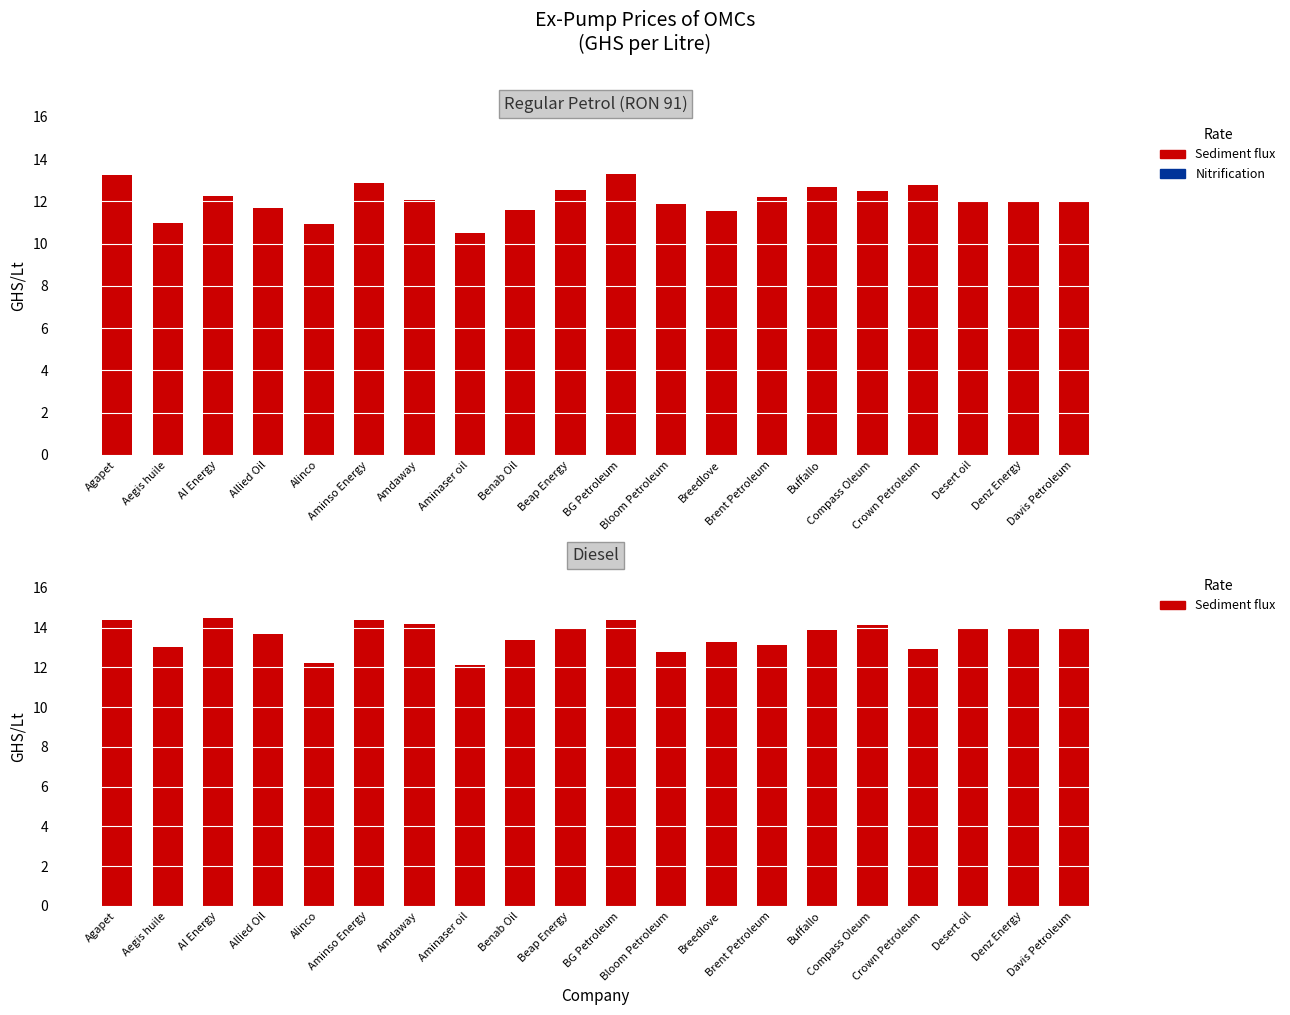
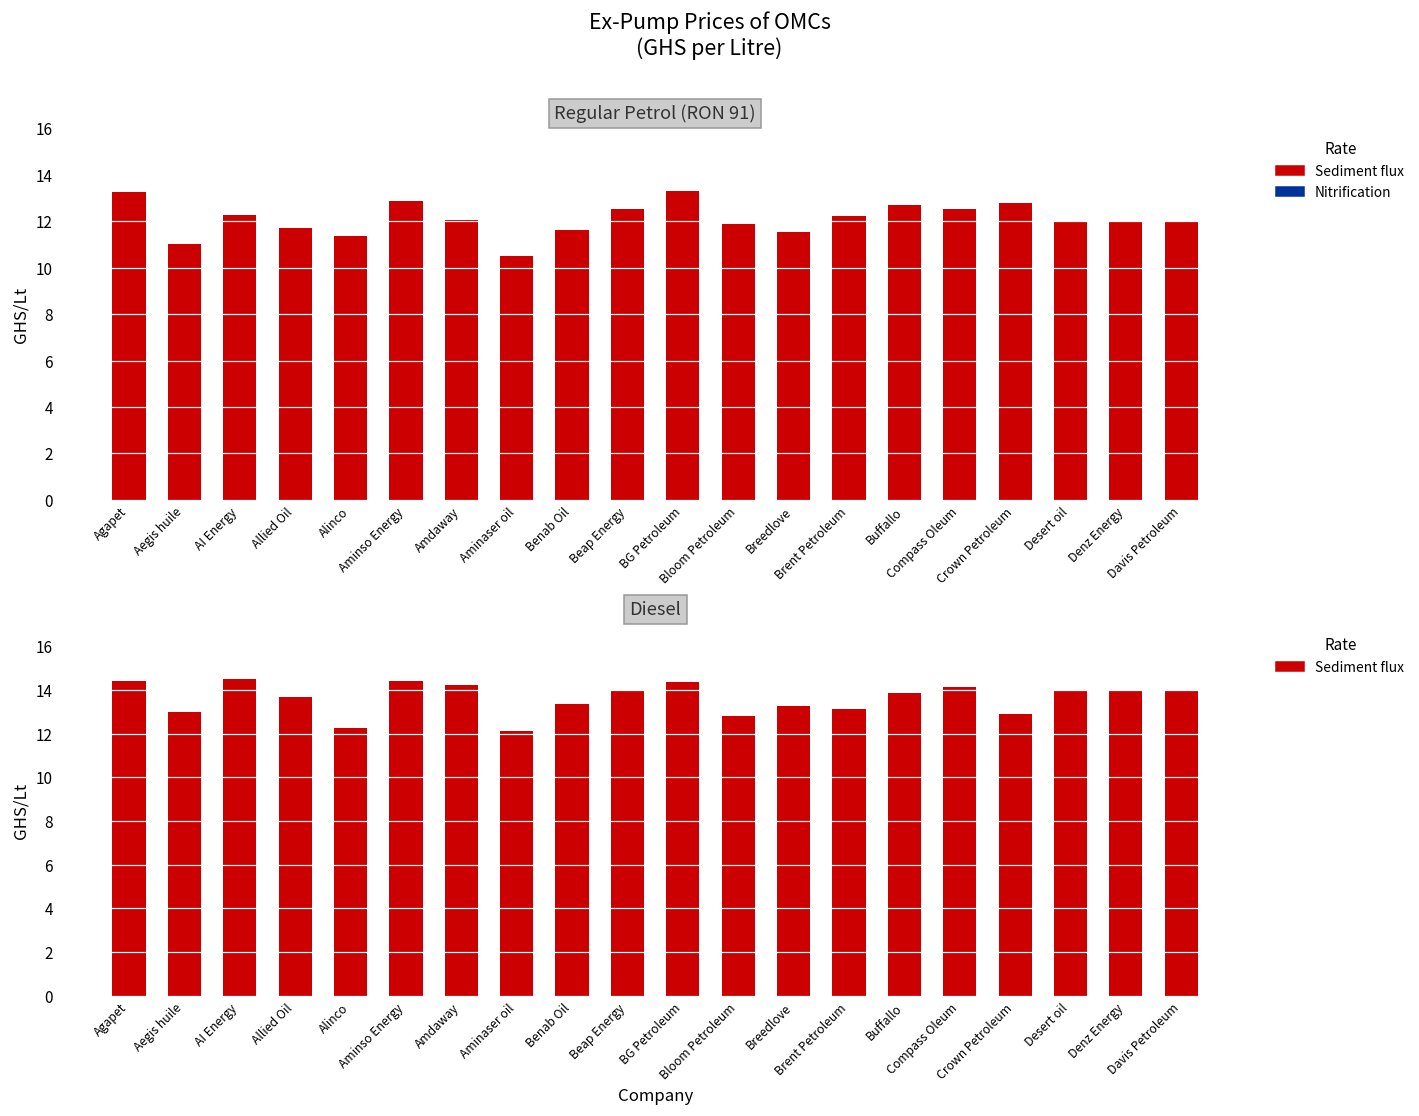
Regular Petrol (RON 91), Alinco: 10.9 -> 11.4
